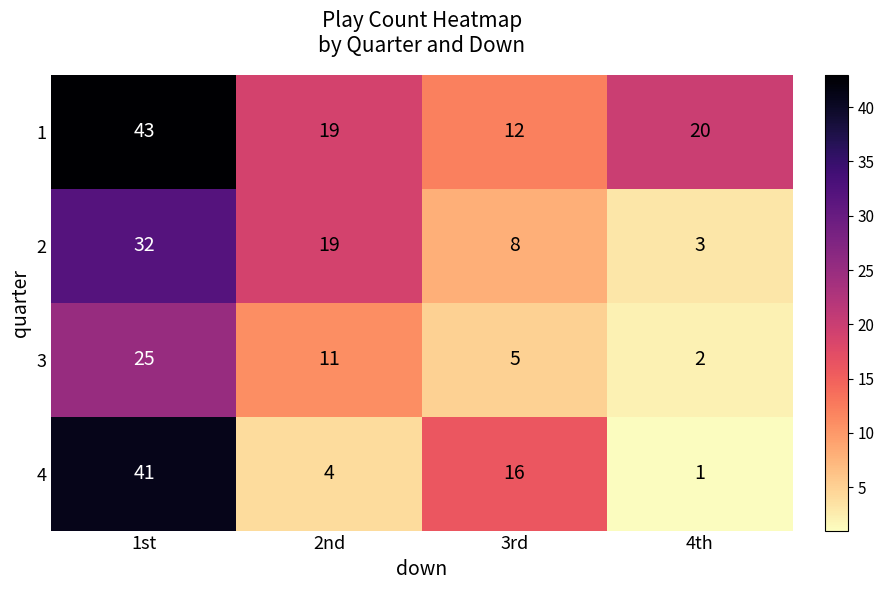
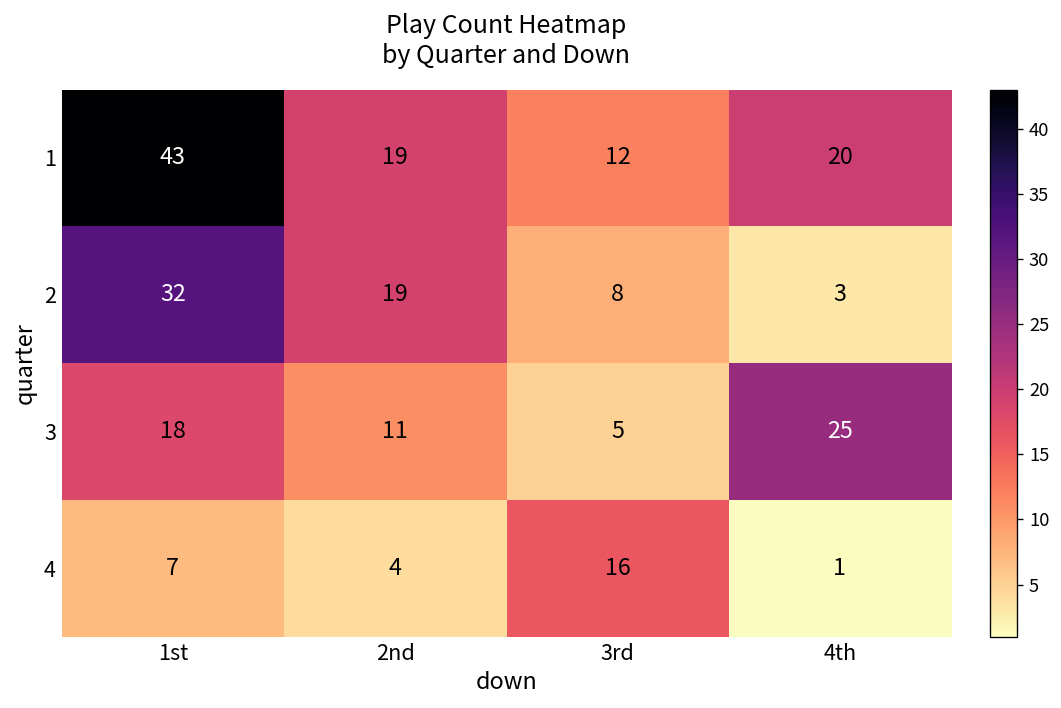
3, 1st: 25 -> 18
3, 4th: 2 -> 25
4, 1st: 41 -> 7
